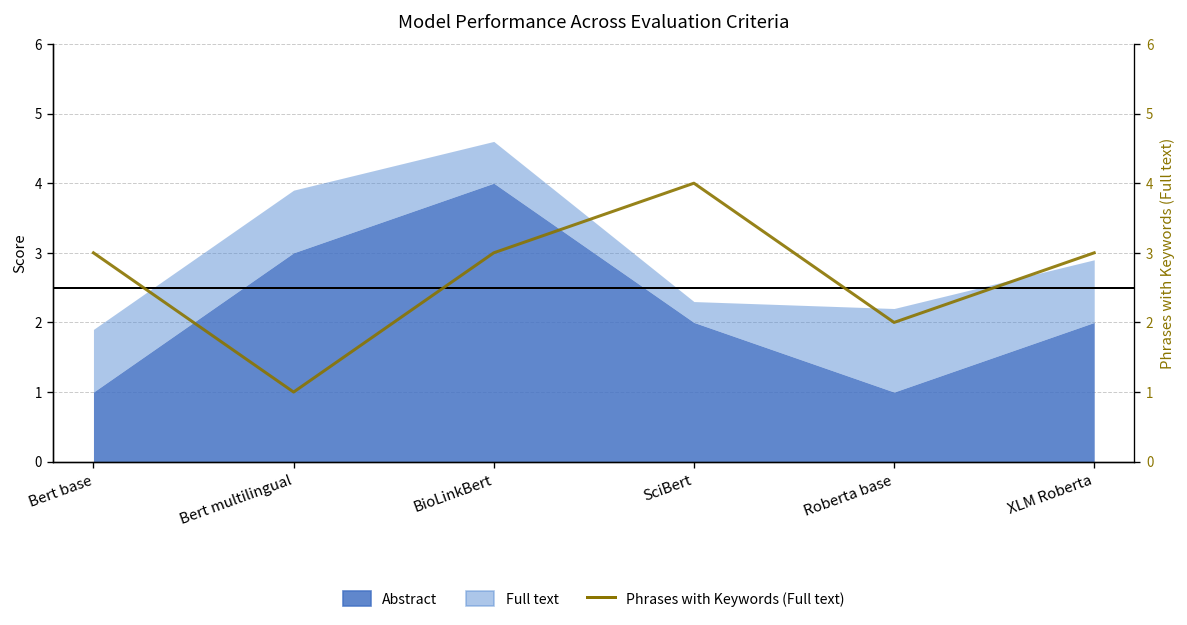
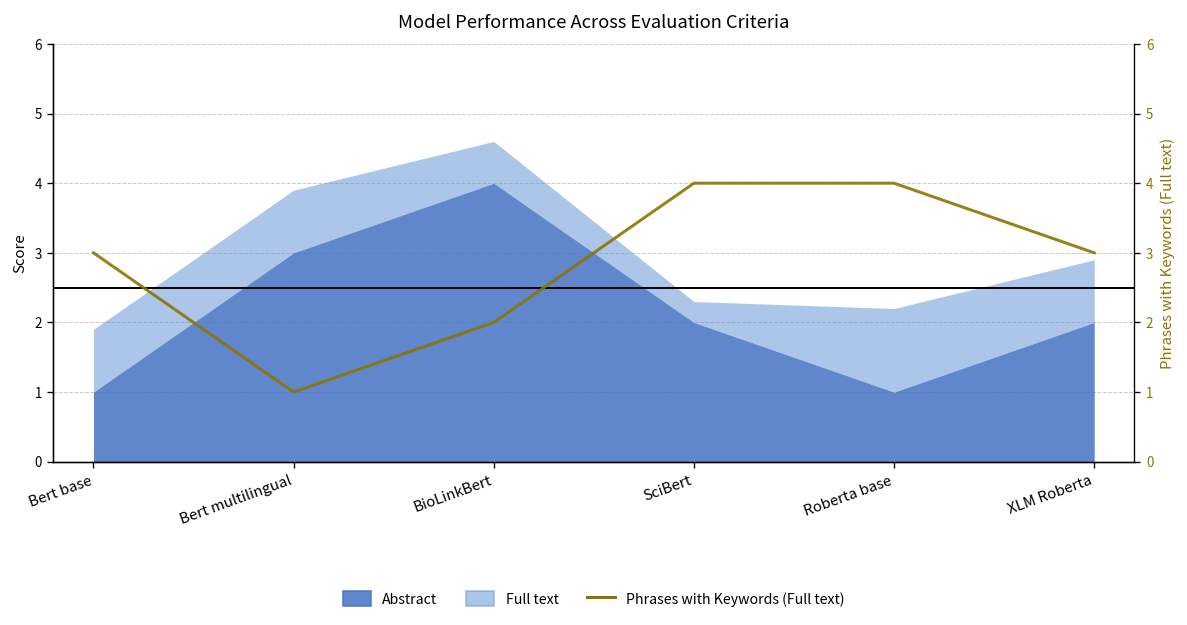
Phrases with Keywords (Full text), BioLinkBert: 3 -> 2
Phrases with Keywords (Full text), Roberta base: 2 -> 4
